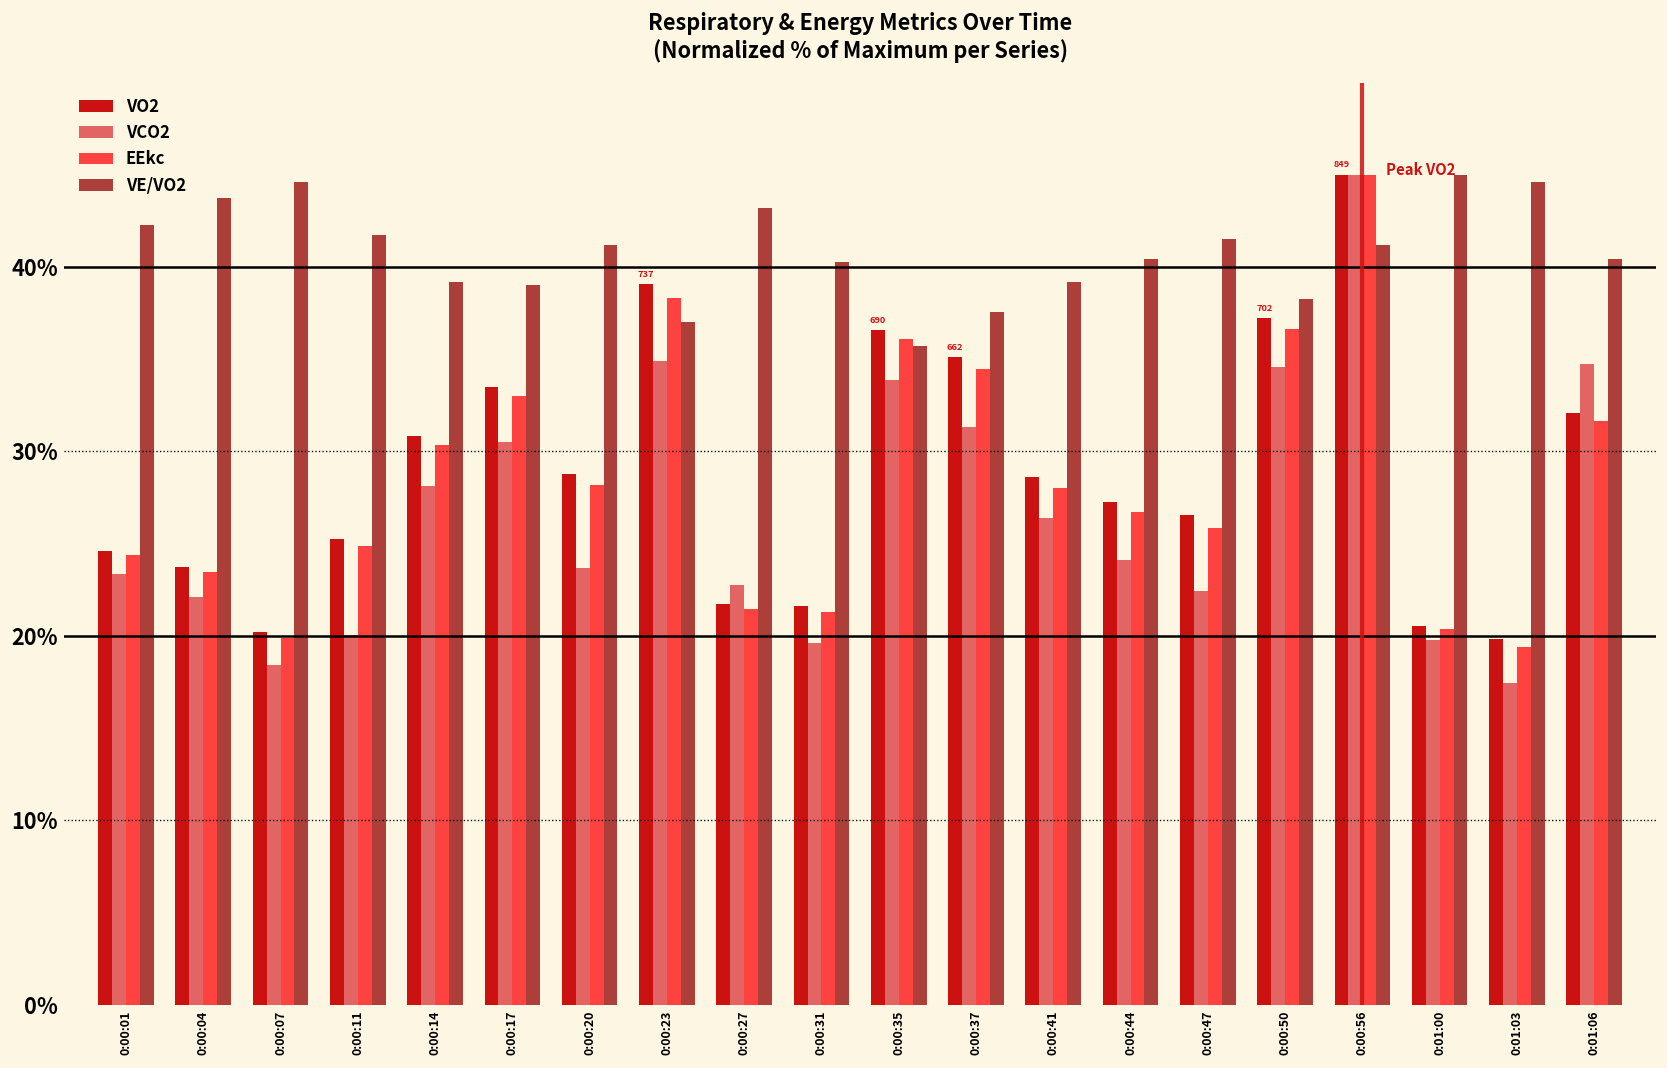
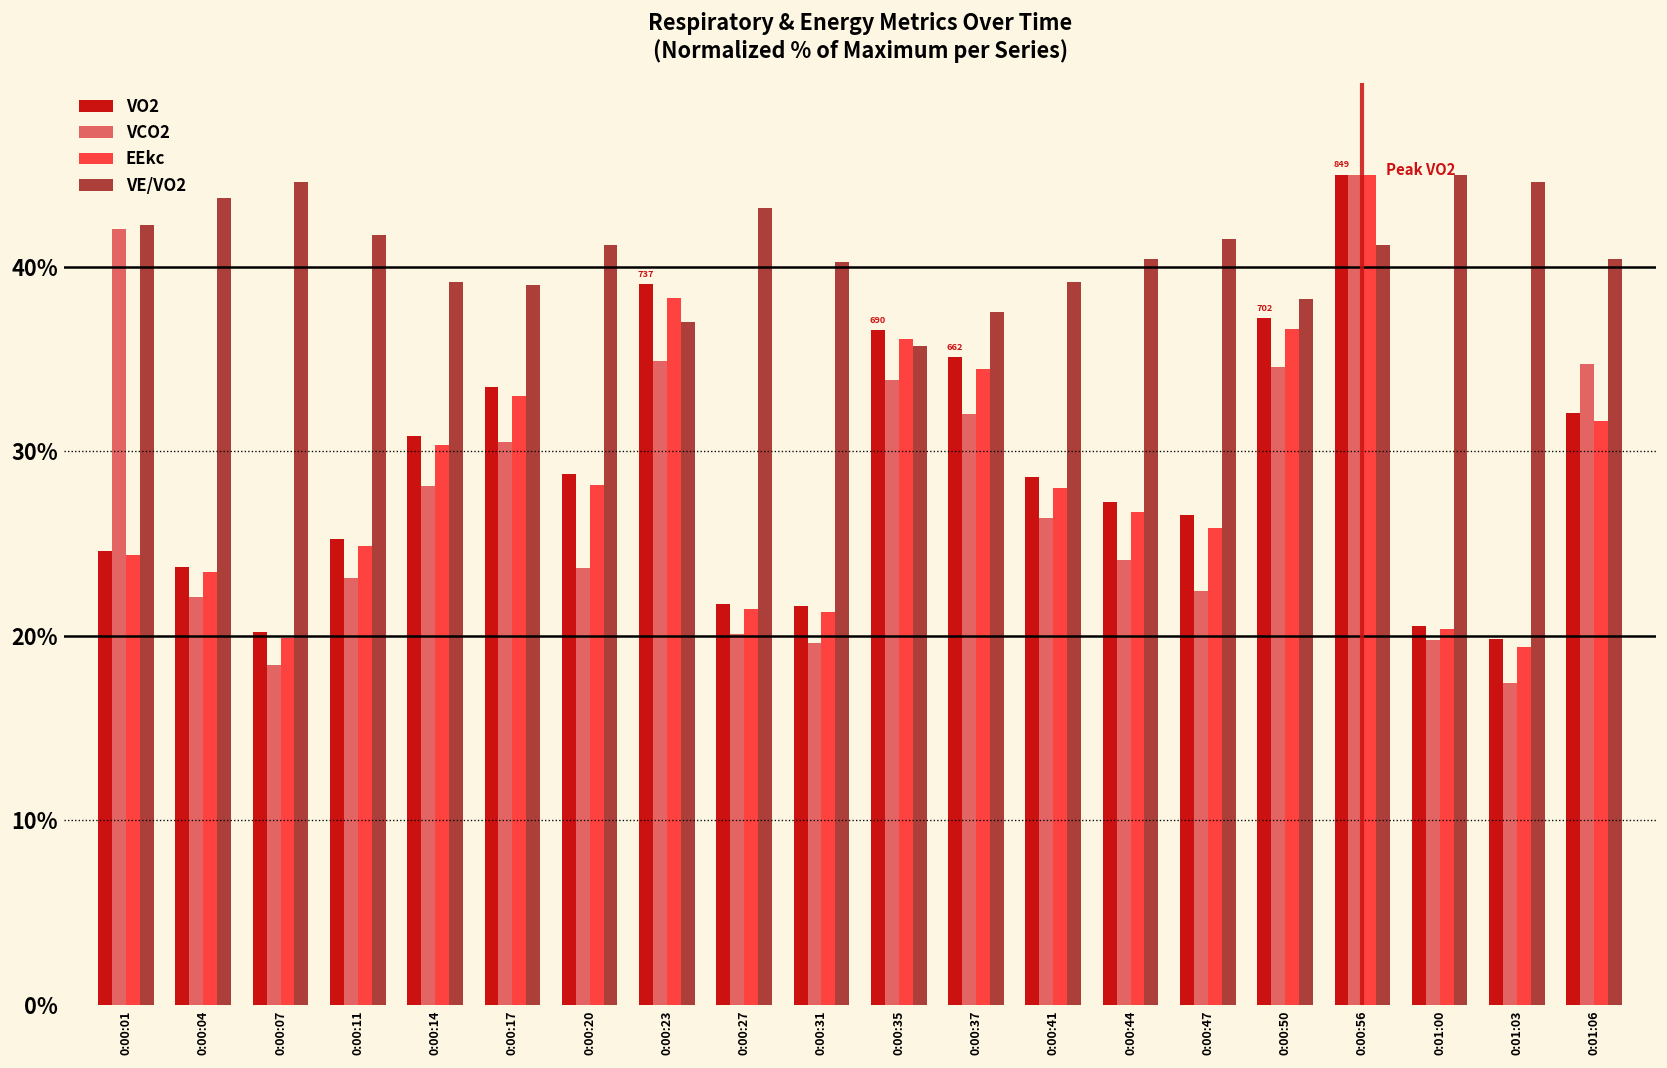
VCO2, 0:00:01: 23.3% -> 42.1%
VCO2, 0:00:11: 20.0% -> 23.1%
VCO2, 0:00:27: 22.8% -> 20.1%
VCO2, 0:00:37: 31.3% -> 32.0%
